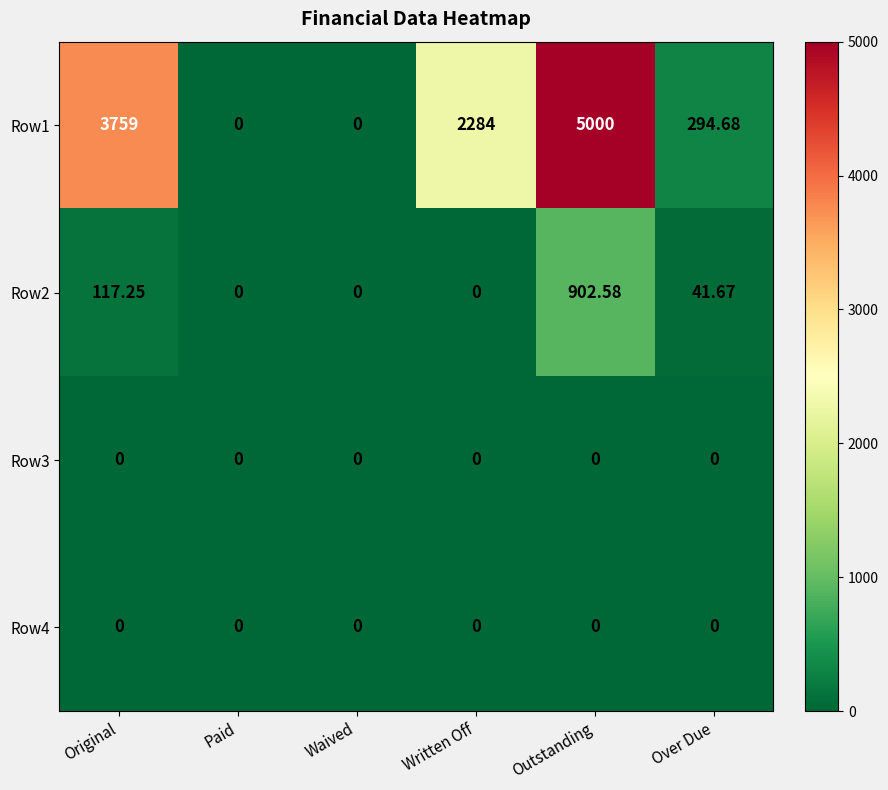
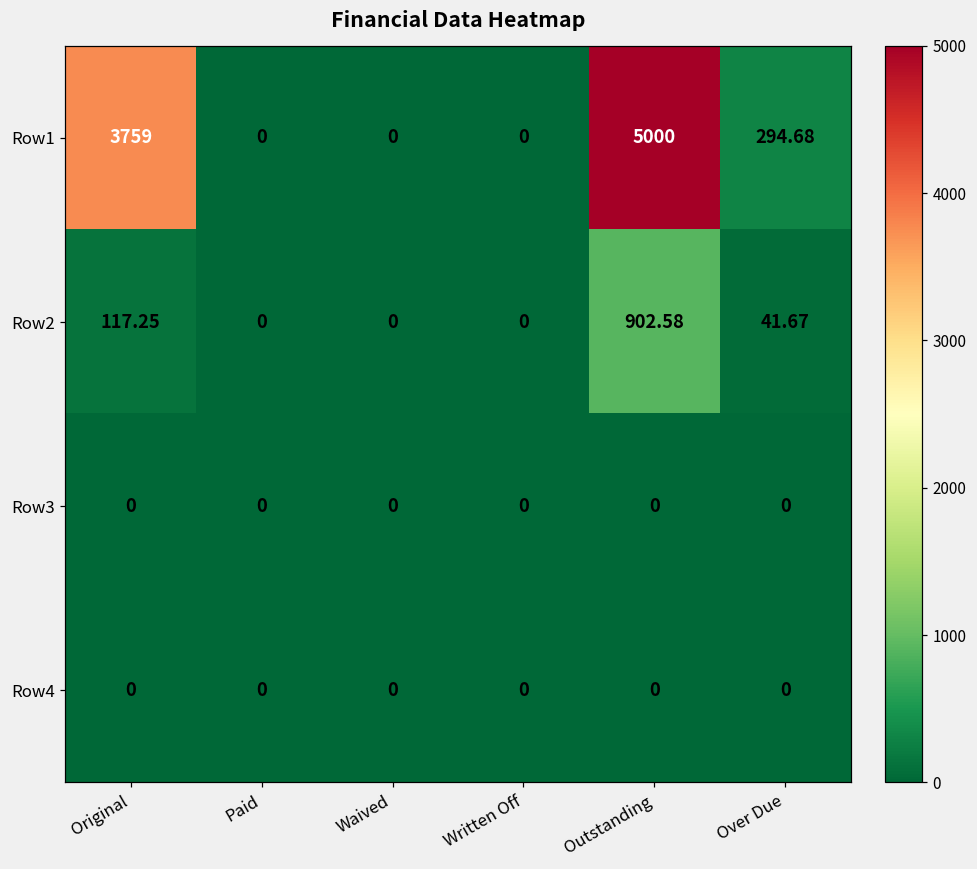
Row1, Written Off: 2284 -> 0
